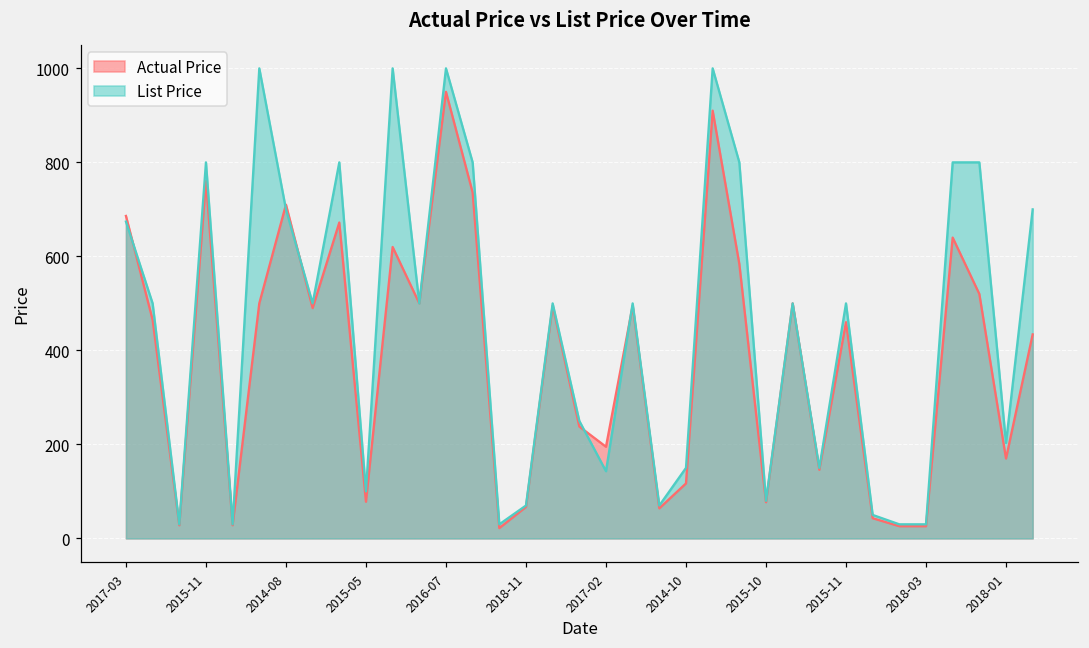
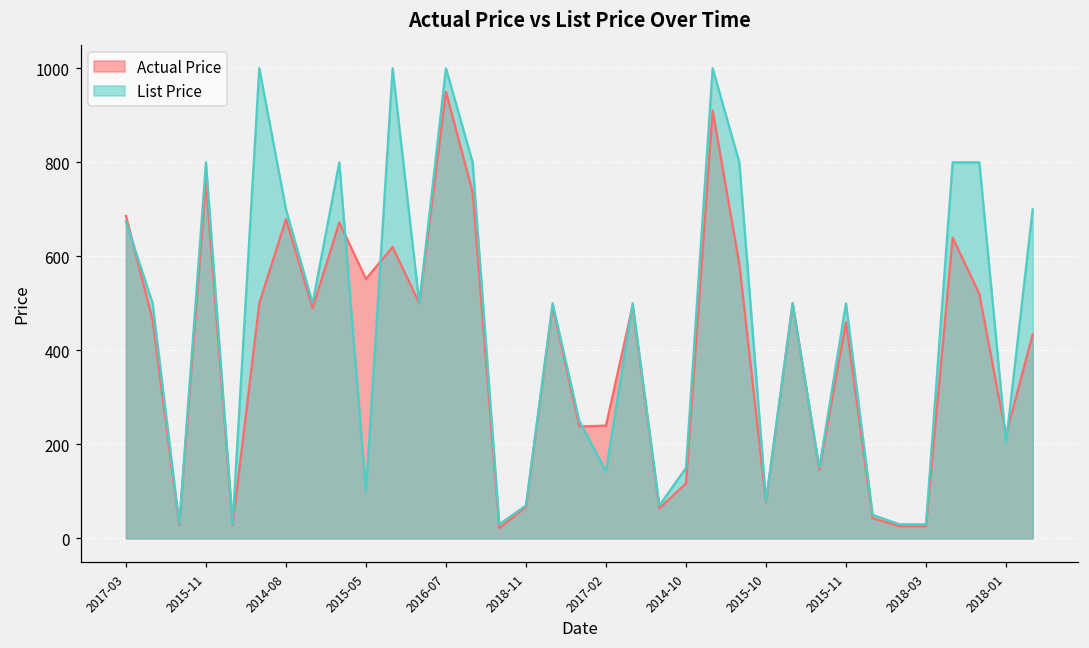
Actual Price, 2014-08: 710 -> 680
Actual Price, 2015-05: 80 -> 550
Actual Price, 2017-02: 200 -> 240
Actual Price, 2018-01: 170 -> 220
